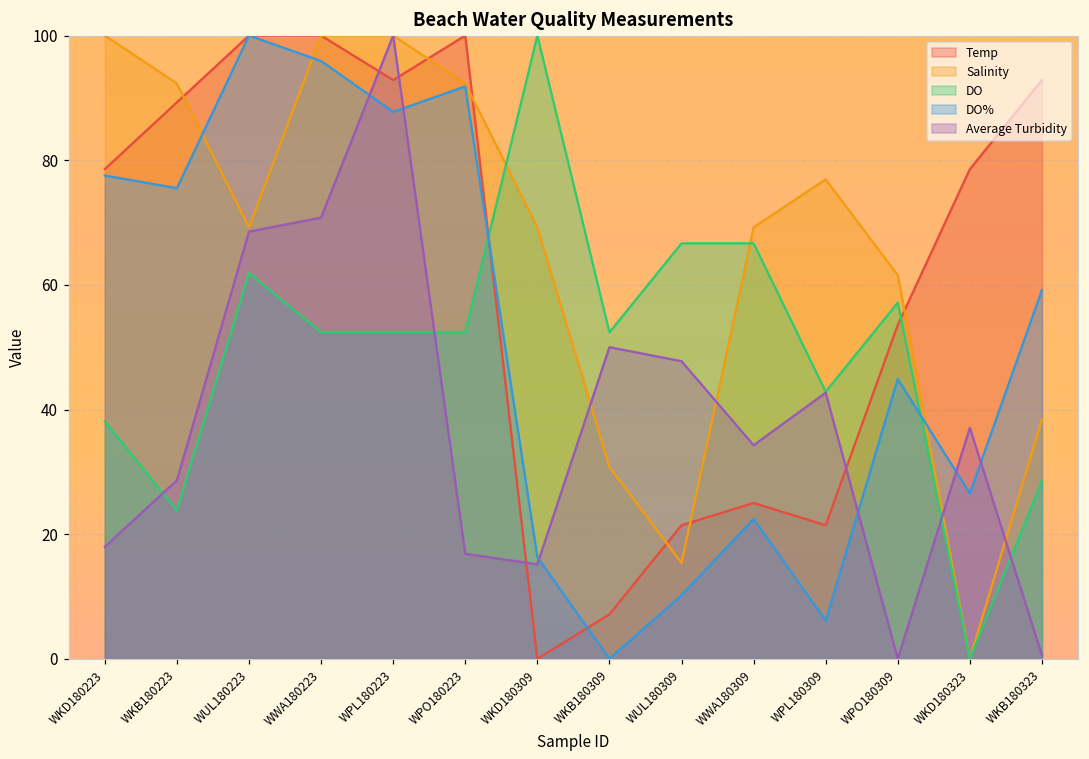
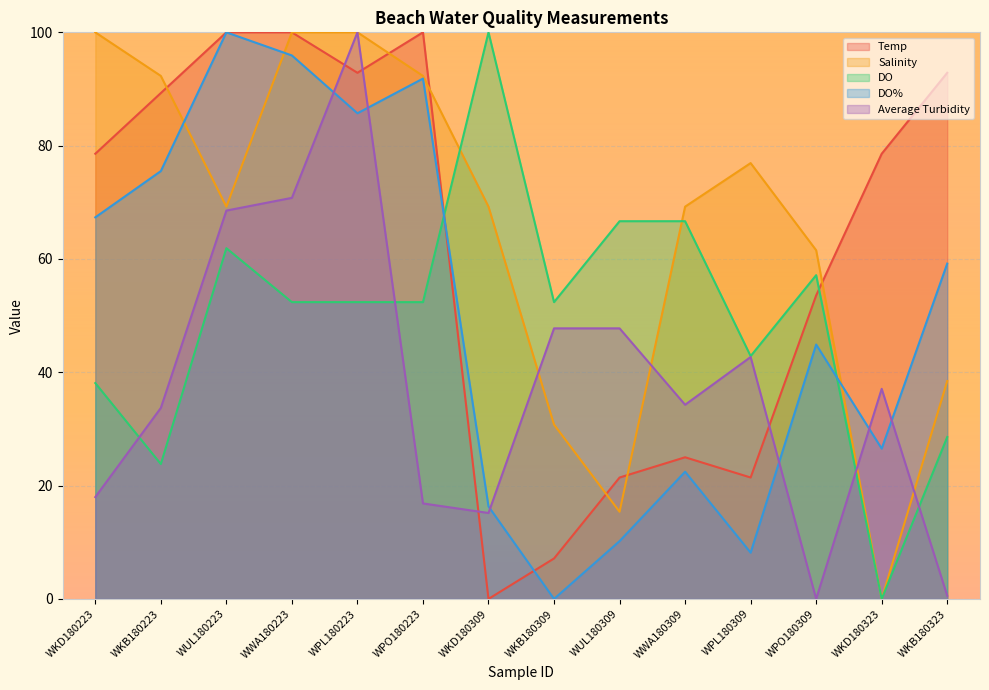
DO%, WKD180223: 78 -> 67
Average Turbidity, WKB180223: 29 -> 34
DO%, WPL180223: 88 -> 86
Average Turbidity, WKB180309: 50 -> 48
DO%, WPL180309: 6 -> 8
